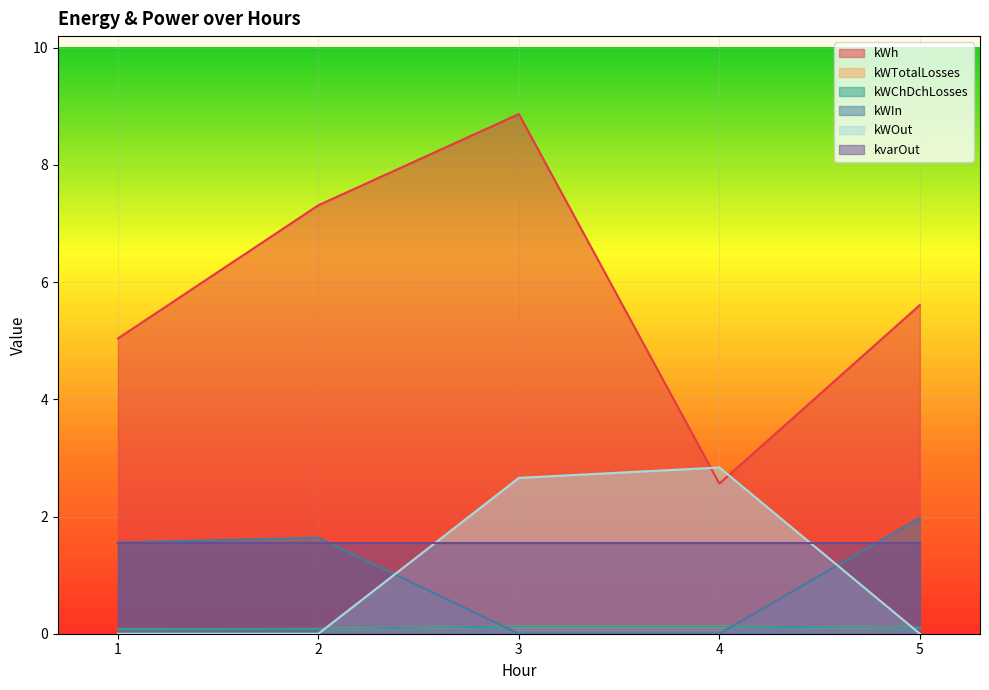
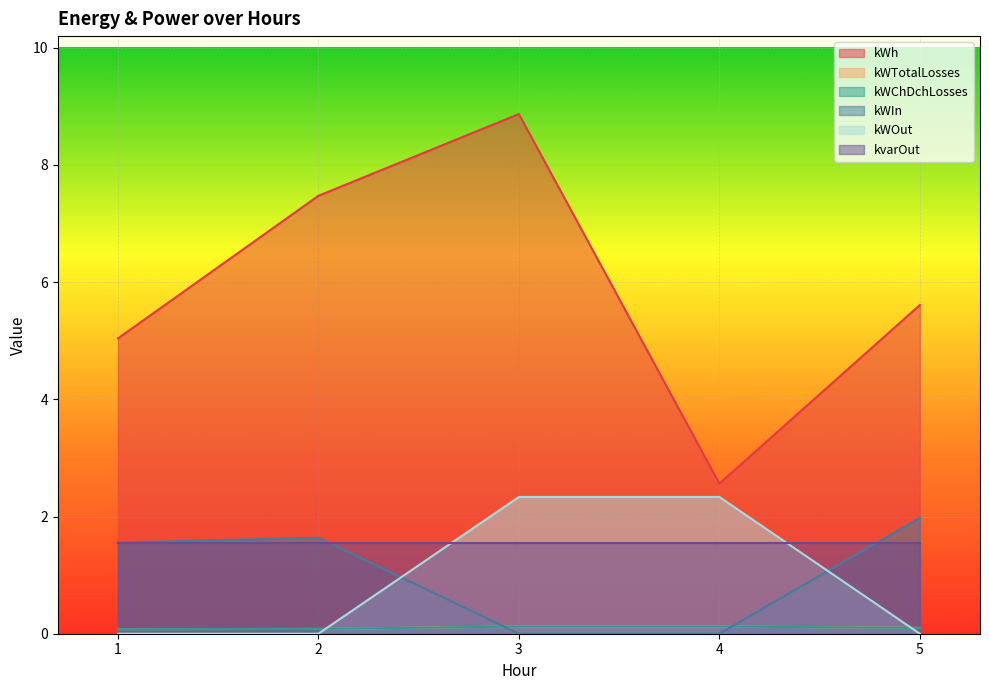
kWh, 2: 7.3 -> 7.5
kWOut, 3: 2.7 -> 2.3
kWOut, 4: 2.8 -> 2.3
